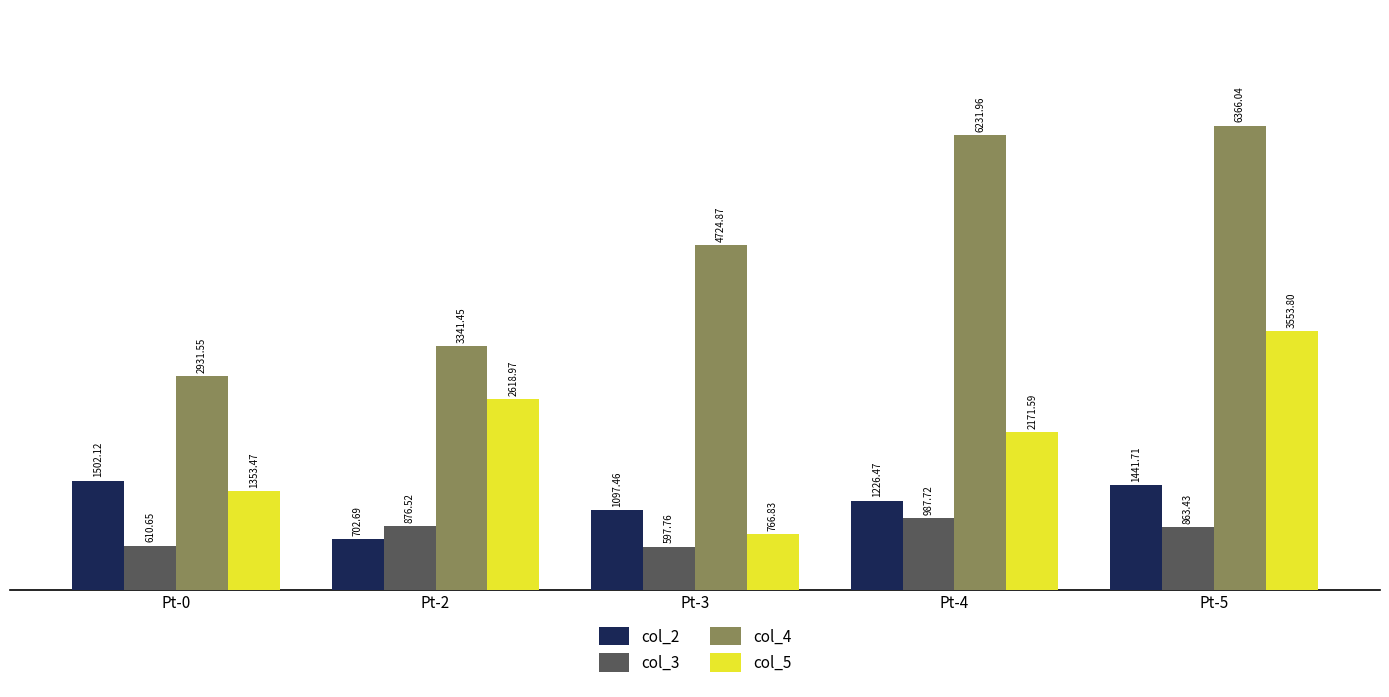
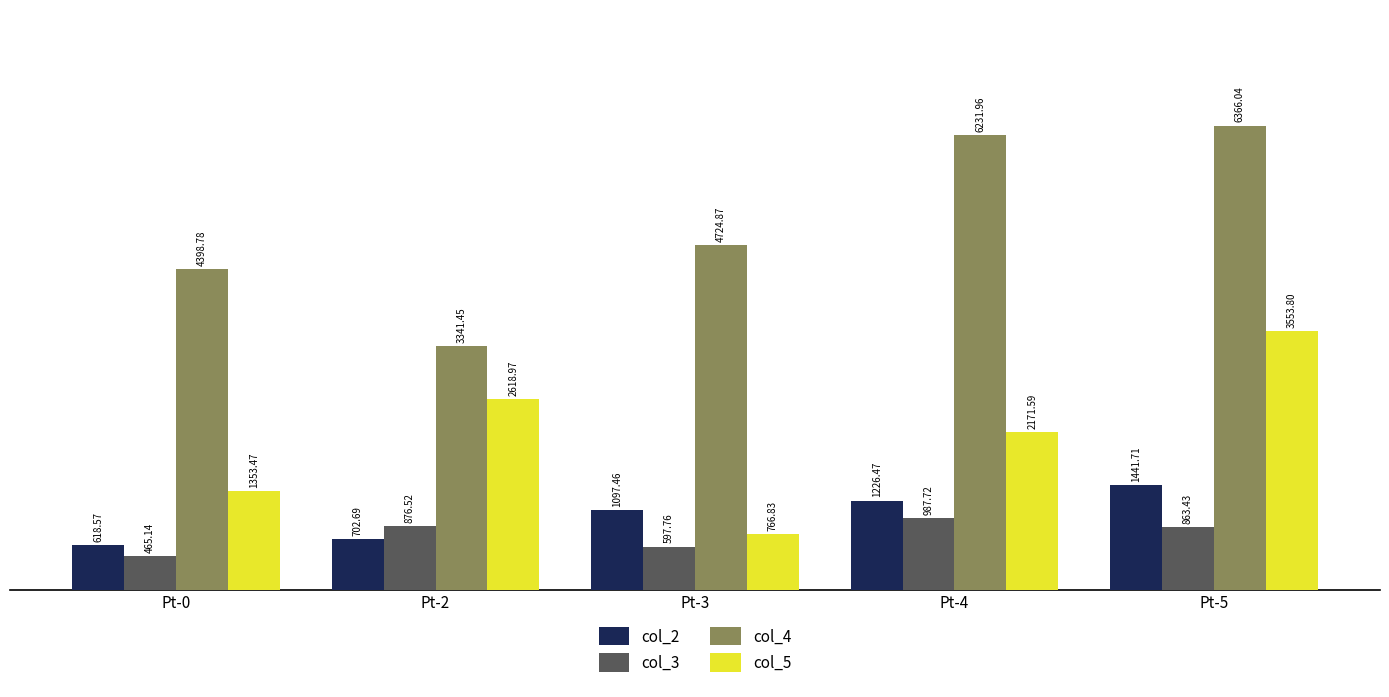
col_2, Pt-0: 1502.12 -> 618.57
col_3, Pt-0: 610.65 -> 465.14
col_4, Pt-0: 2931.55 -> 4398.78
